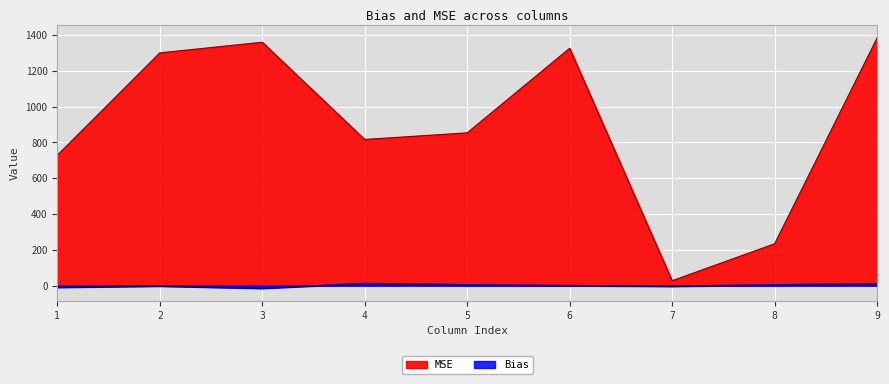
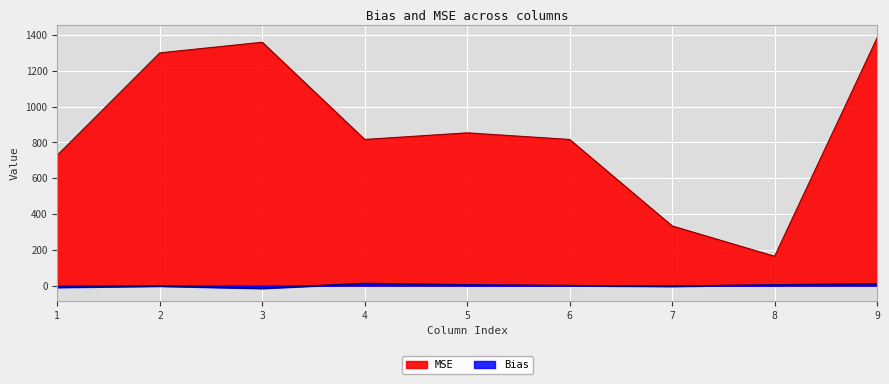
MSE, 6: 1330 -> 820
MSE, 7: 30 -> 330
MSE, 8: 230 -> 160
